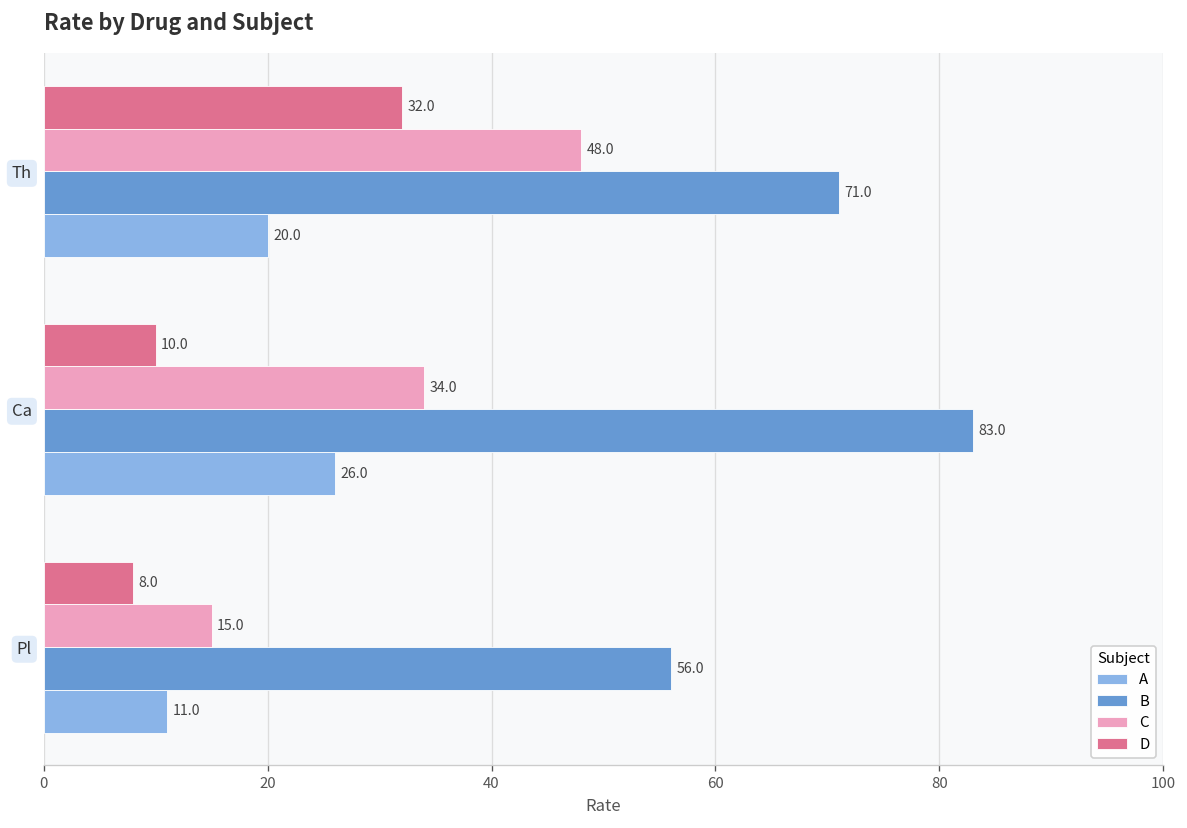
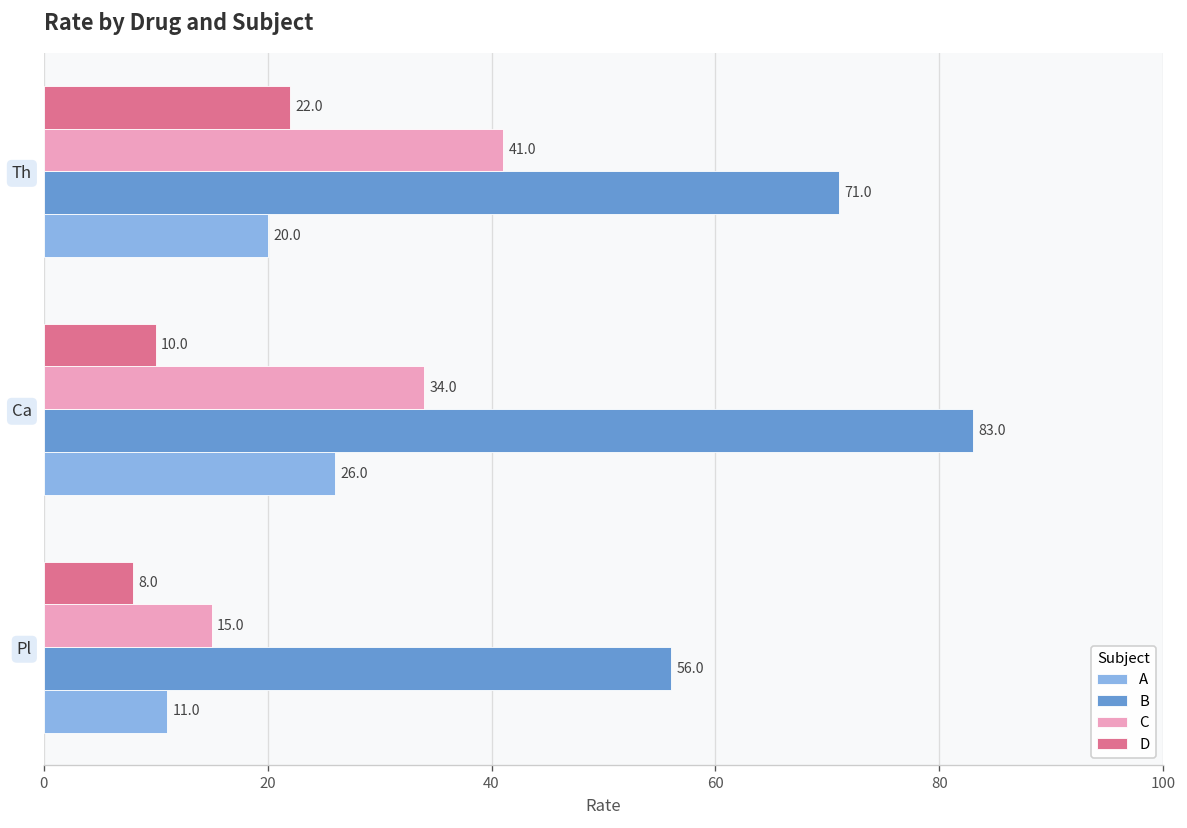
D, Th: 32.0 -> 22.0
C, Th: 48.0 -> 41.0
